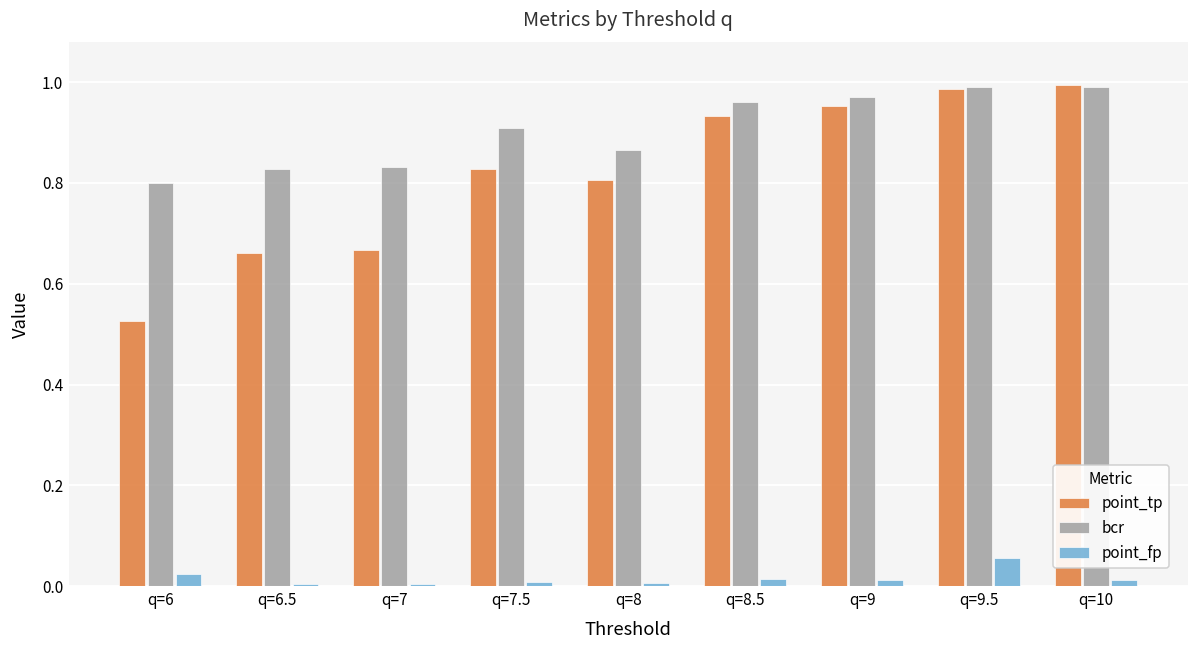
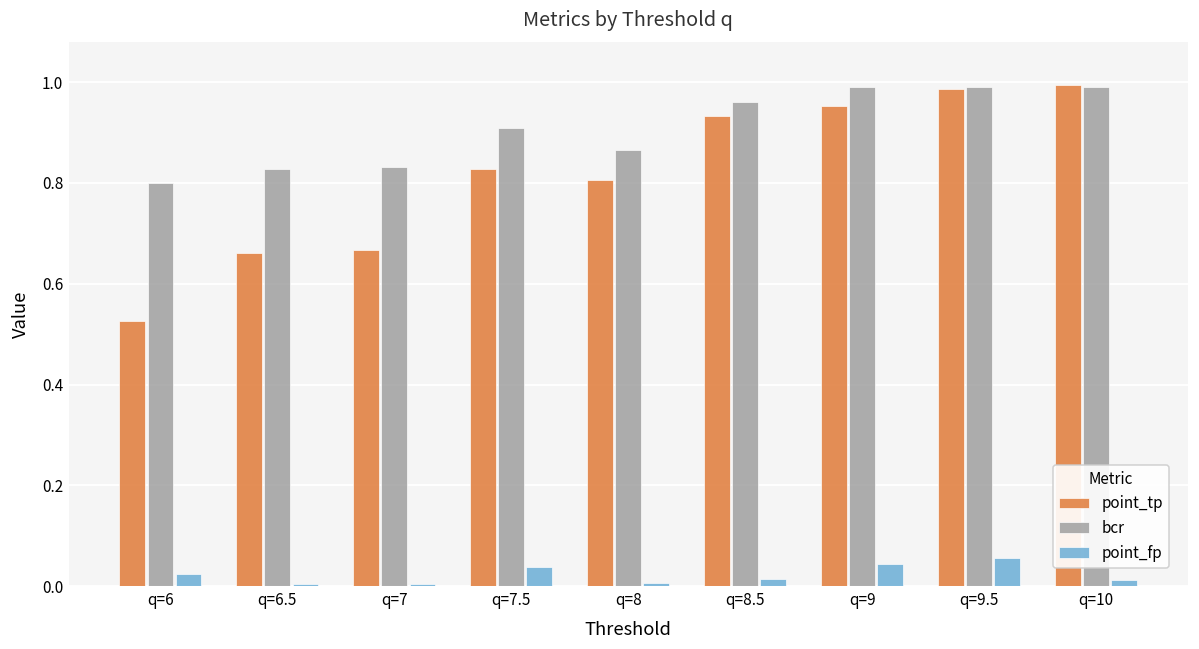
point_fp, q=7.5: 0.01 -> 0.04
bcr, q=9: 0.97 -> 0.99
point_fp, q=9: 0.01 -> 0.04
